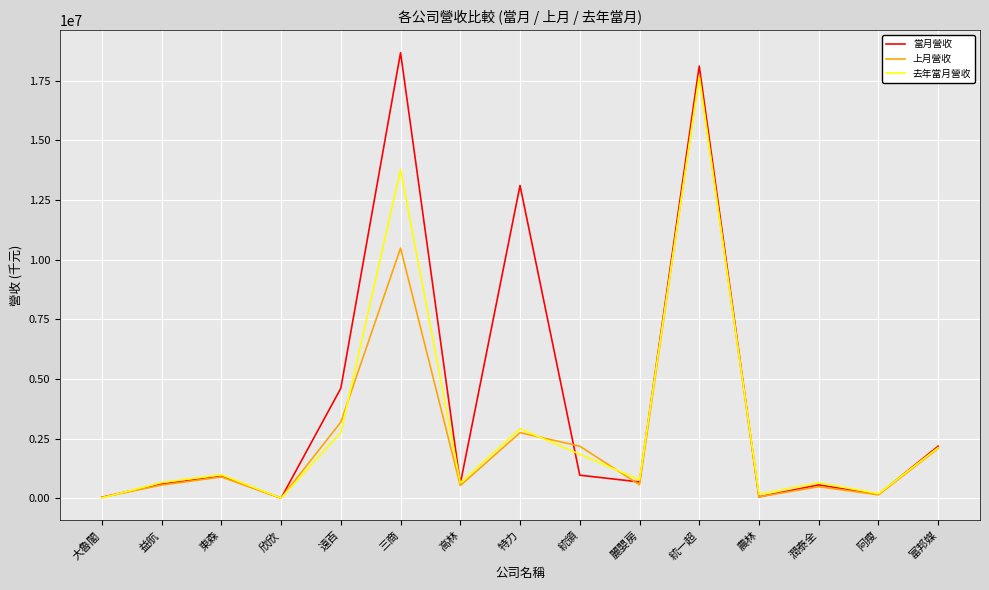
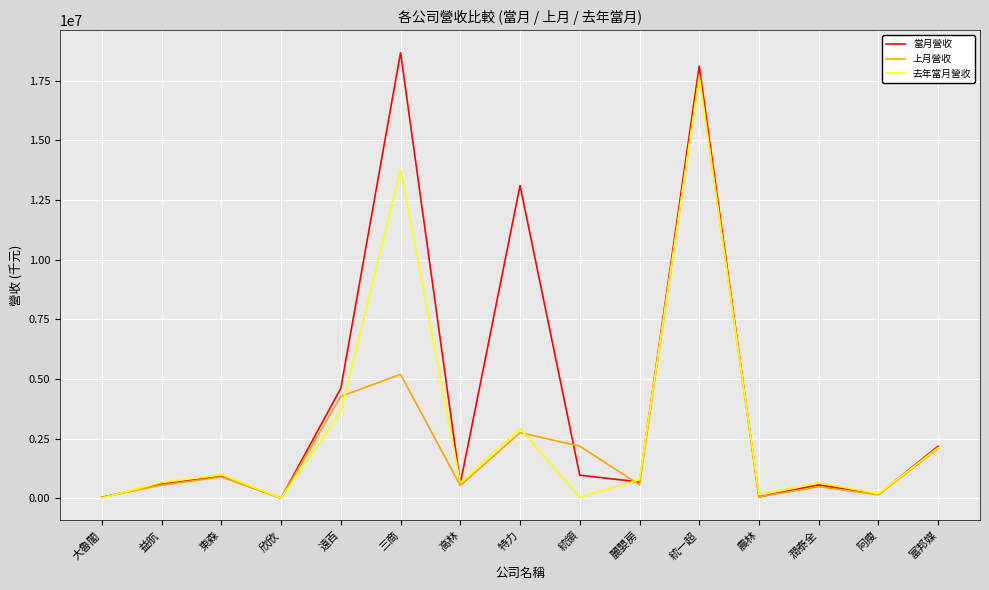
上月營收, 遠百: 3200000 -> 4300000
去年當月營收, 遠百: 2800000 -> 3600000
上月營收, 三商: 10500000 -> 5200000
去年當月營收, 統領: 1900000 -> 0
